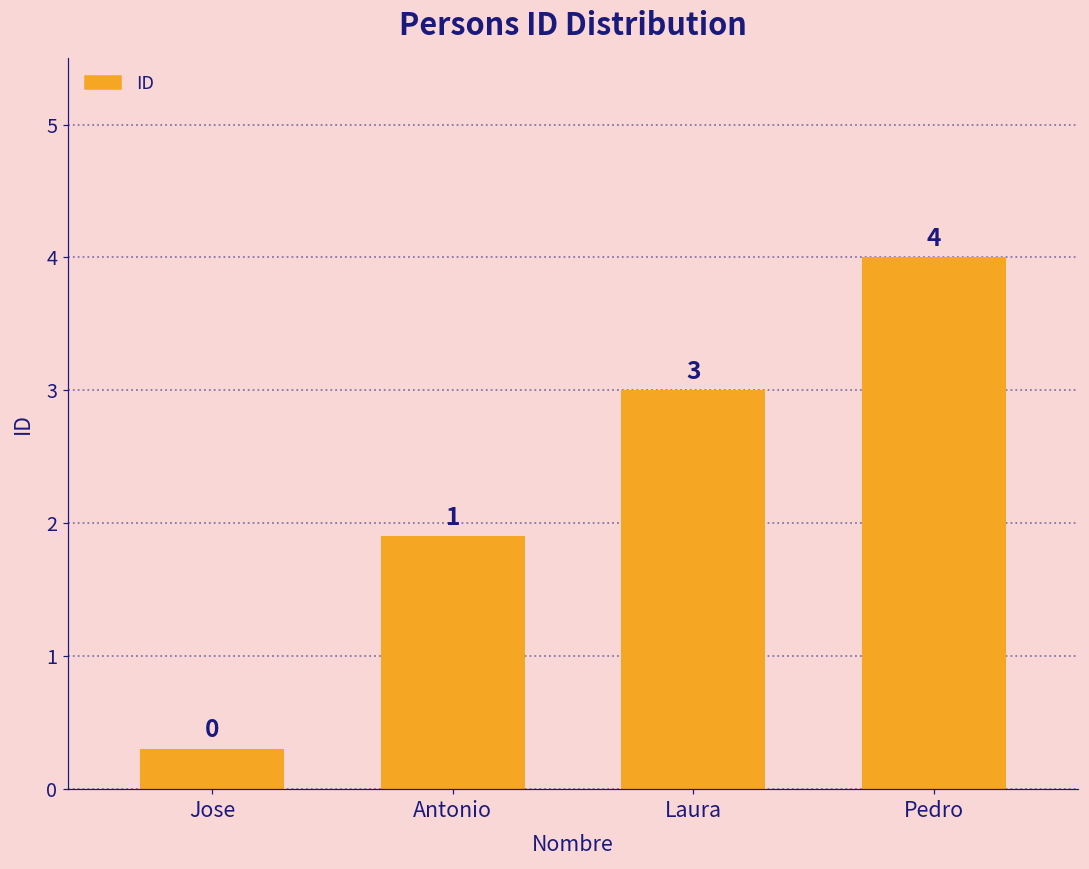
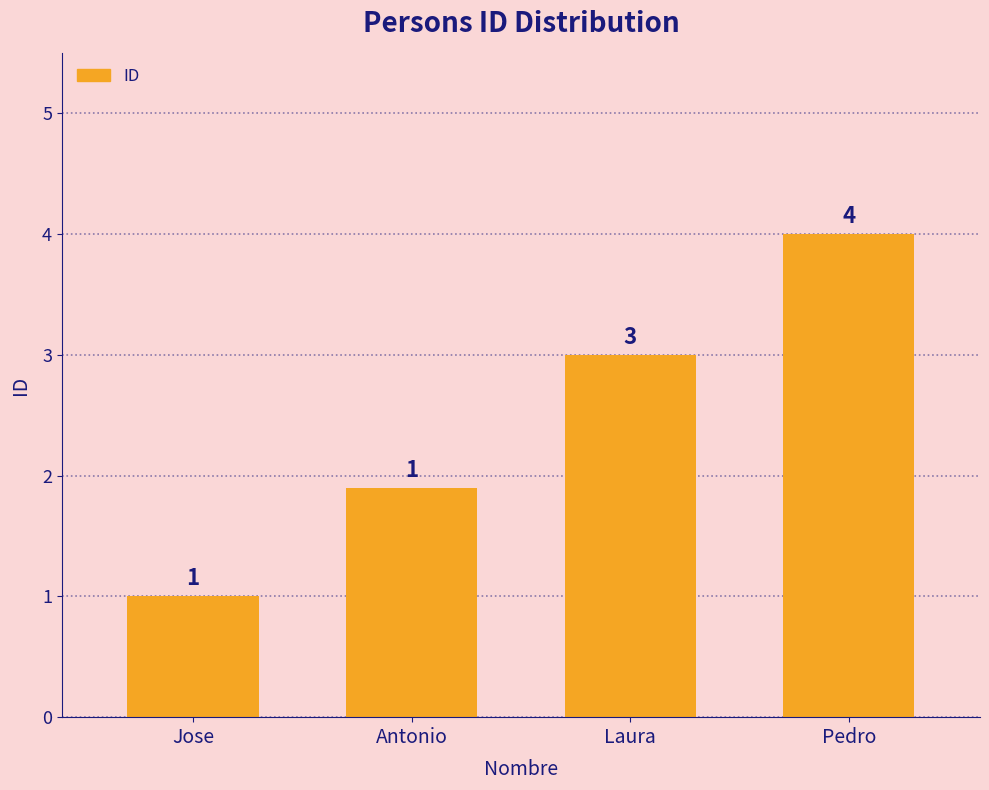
Jose: 0 -> 1
